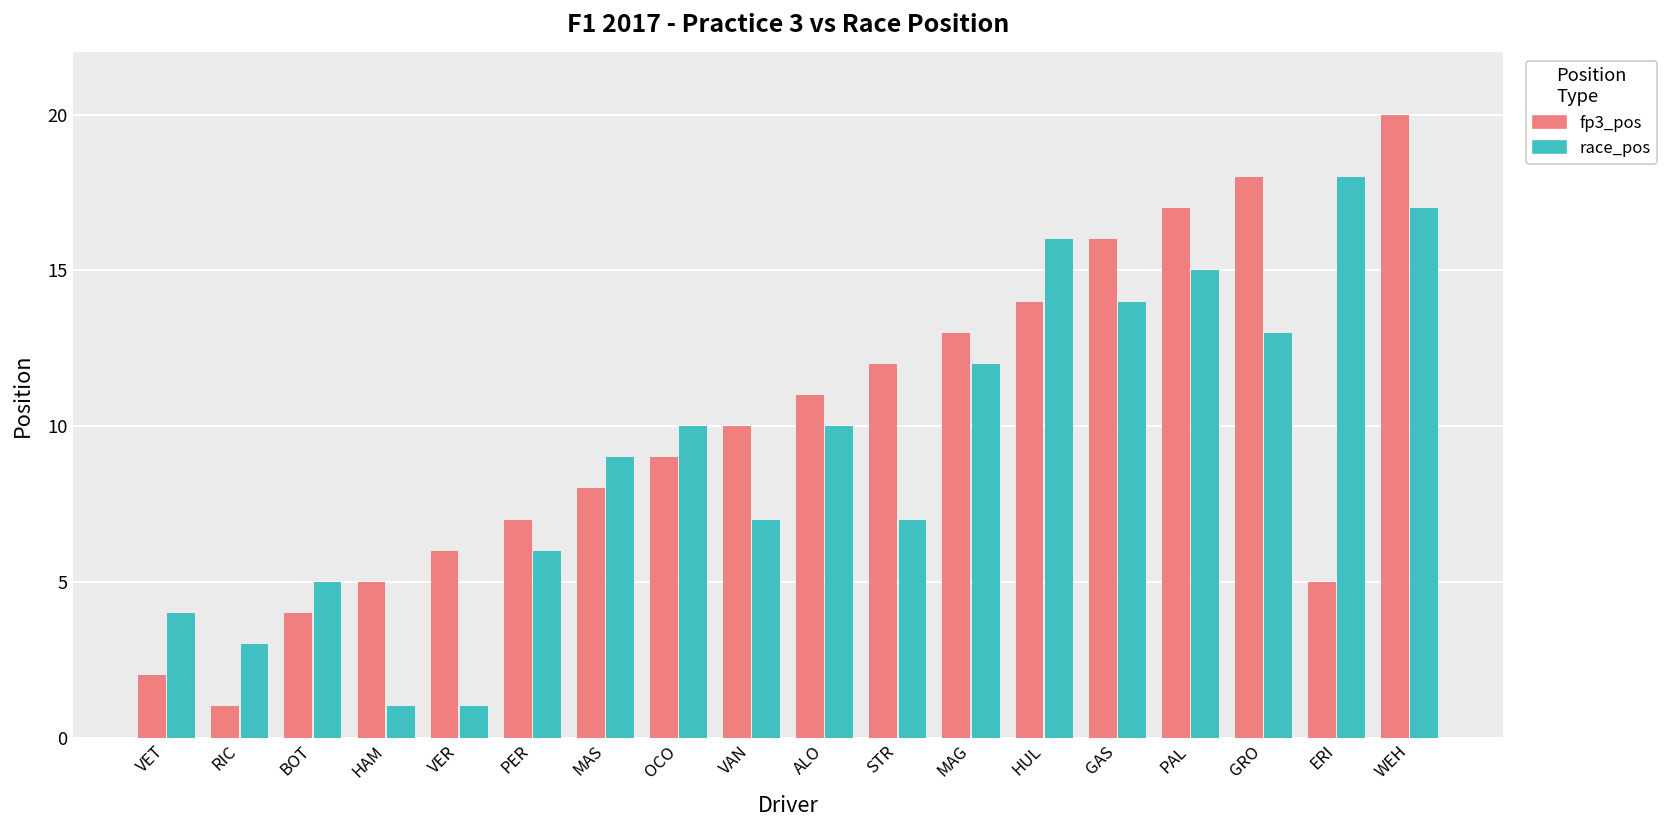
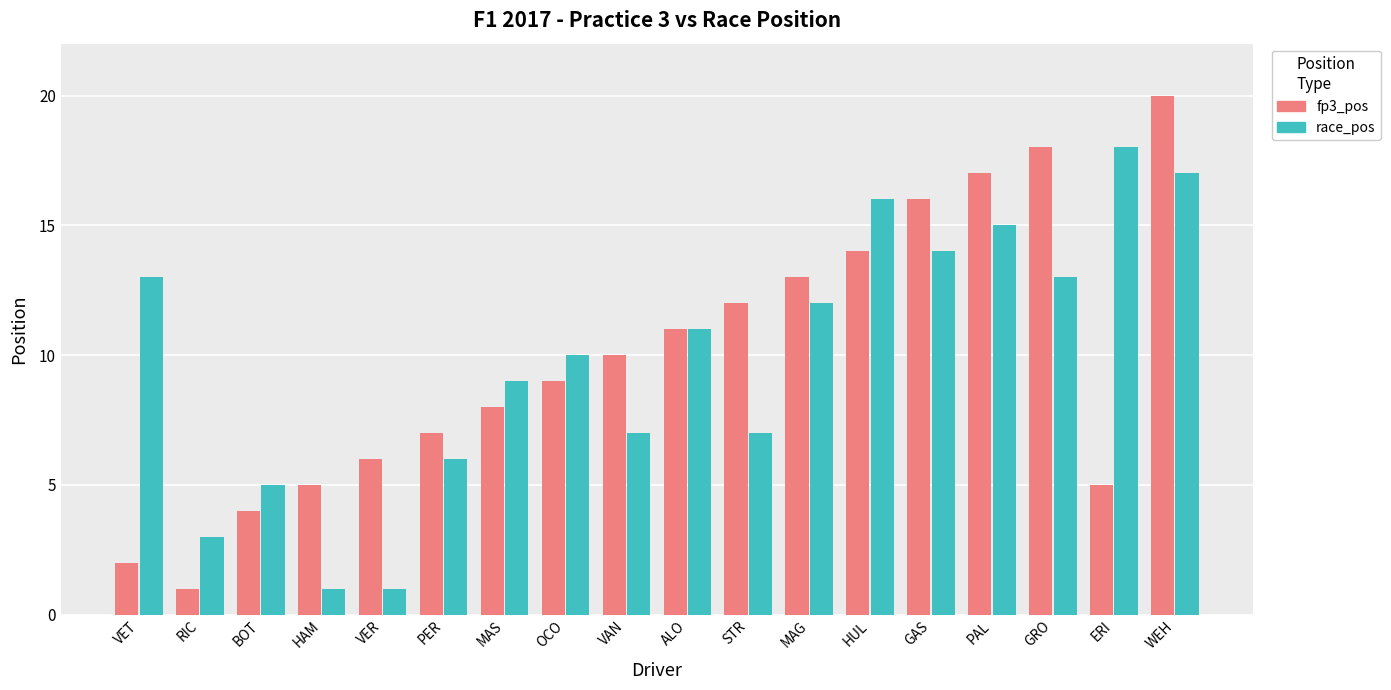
race_pos, VET: 4 -> 13
race_pos, ALO: 10 -> 11
